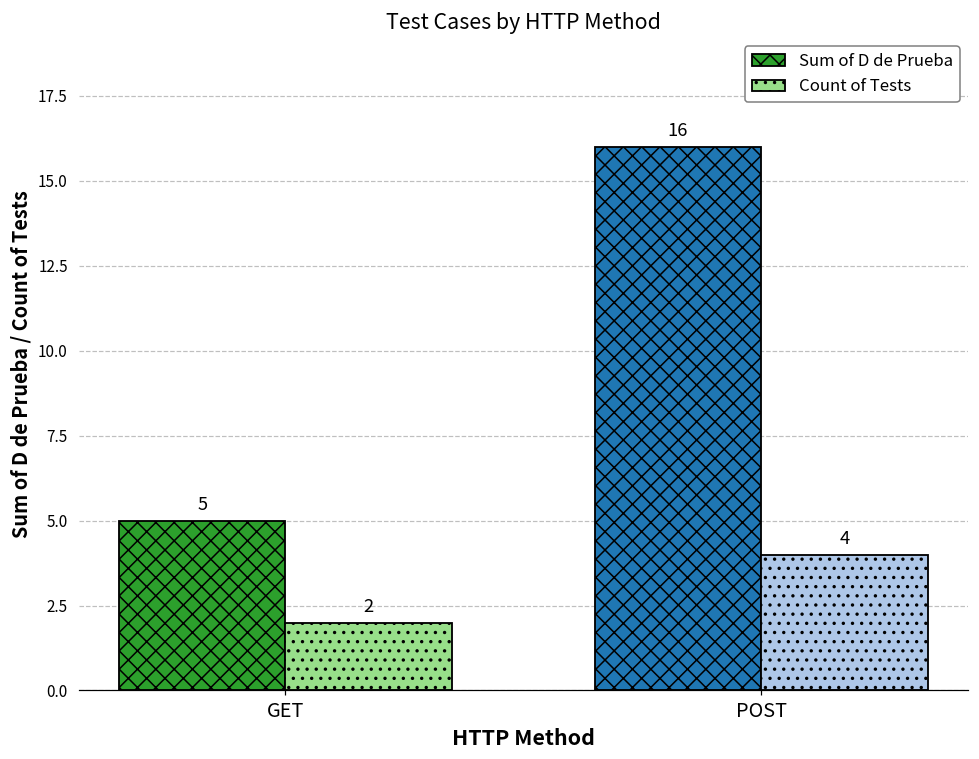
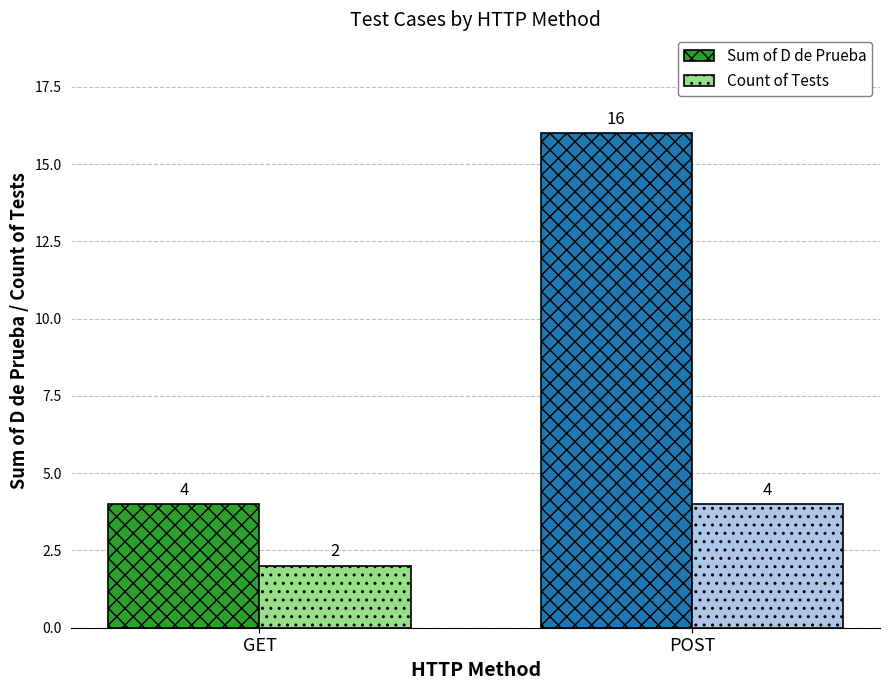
Sum of D de Prueba, GET: 5 -> 4
